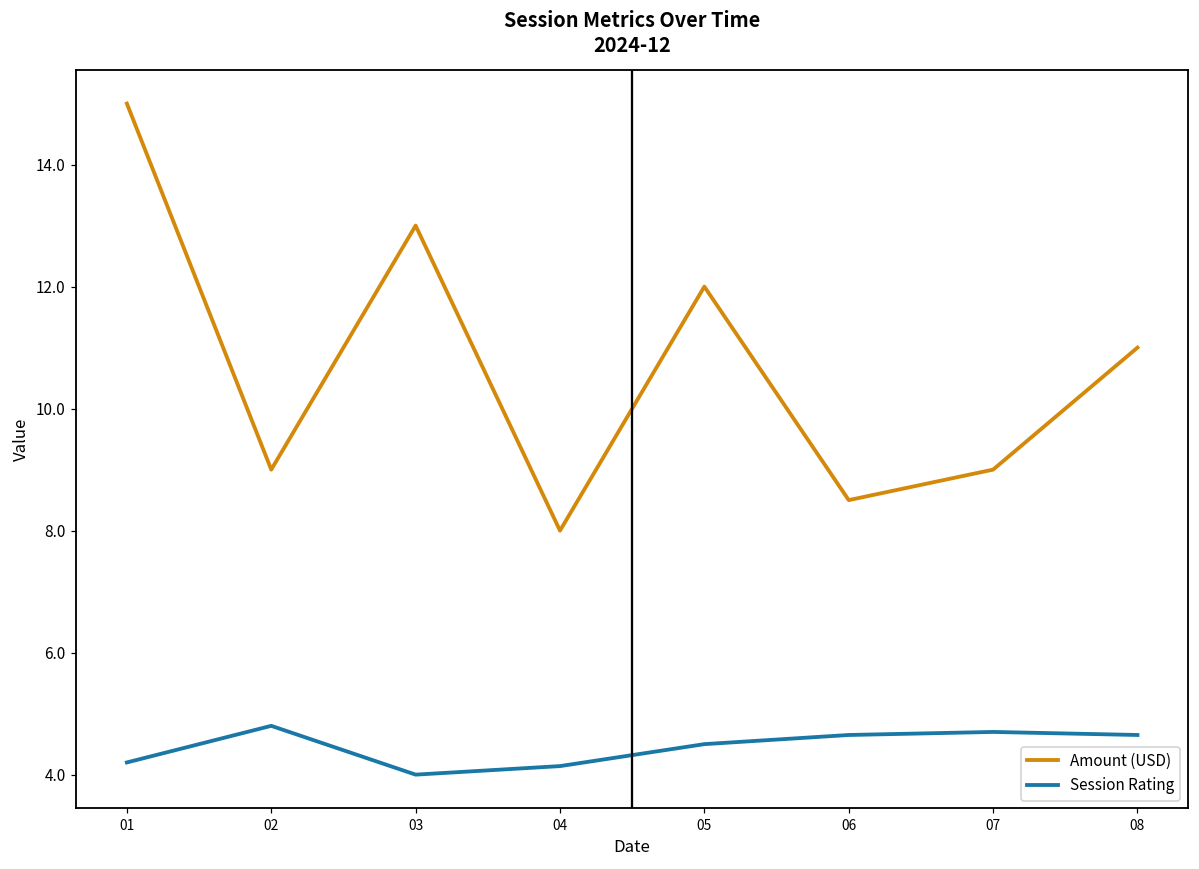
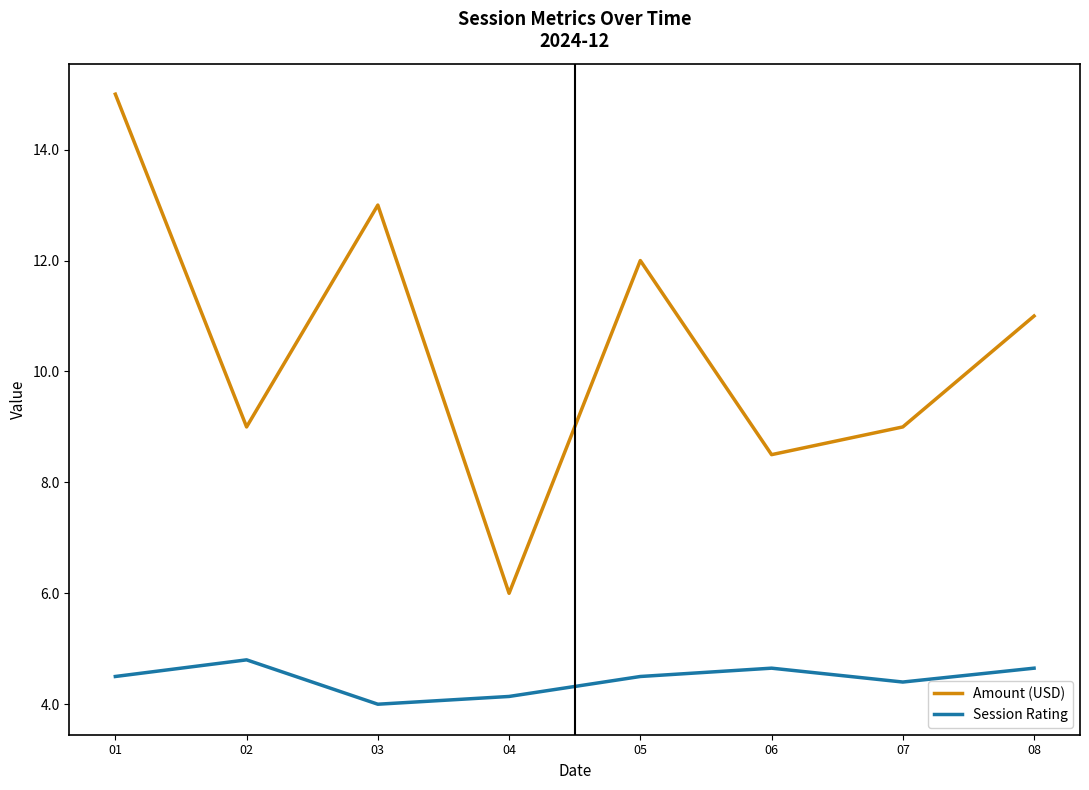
Session Rating, 01: 4.2 -> 4.5
Amount (USD), 04: 8 -> 6
Session Rating, 07: 4.7 -> 4.4
